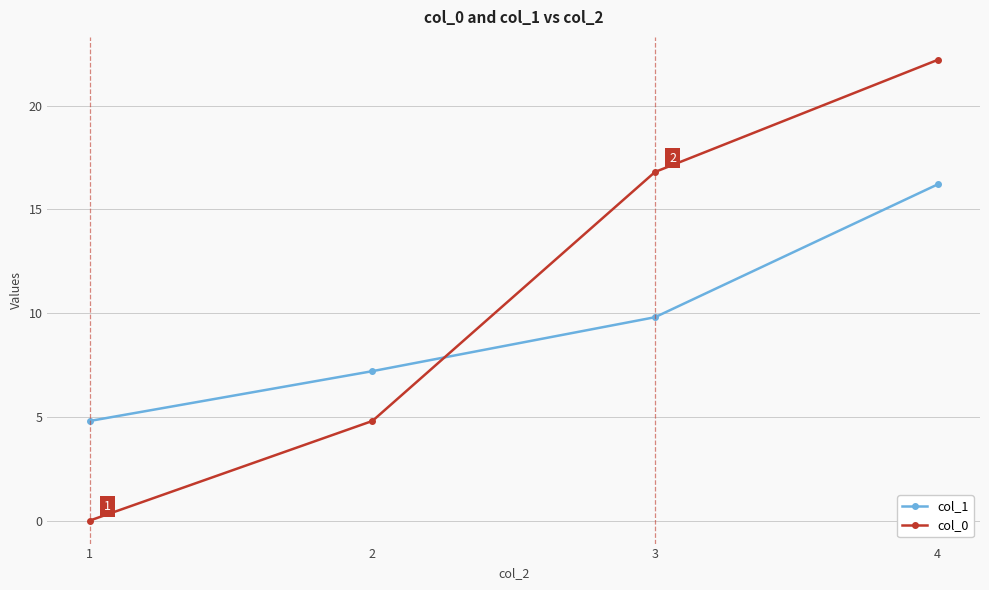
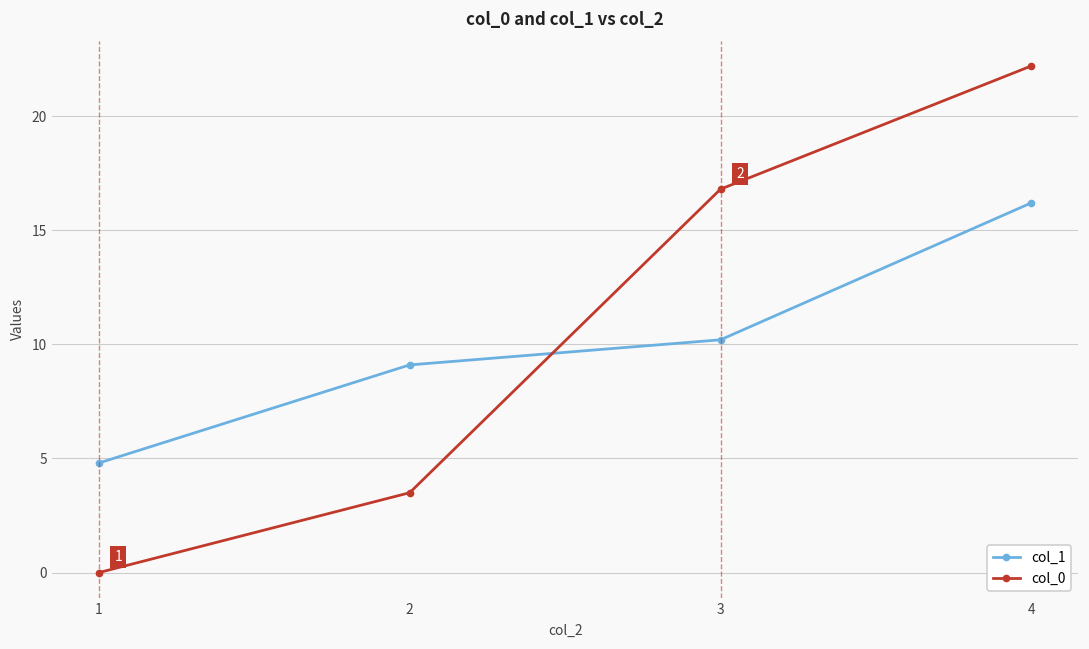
col_1, 2: 7.2 -> 9.1
col_0, 2: 4.8 -> 3.5
col_1, 3: 9.8 -> 10.2
